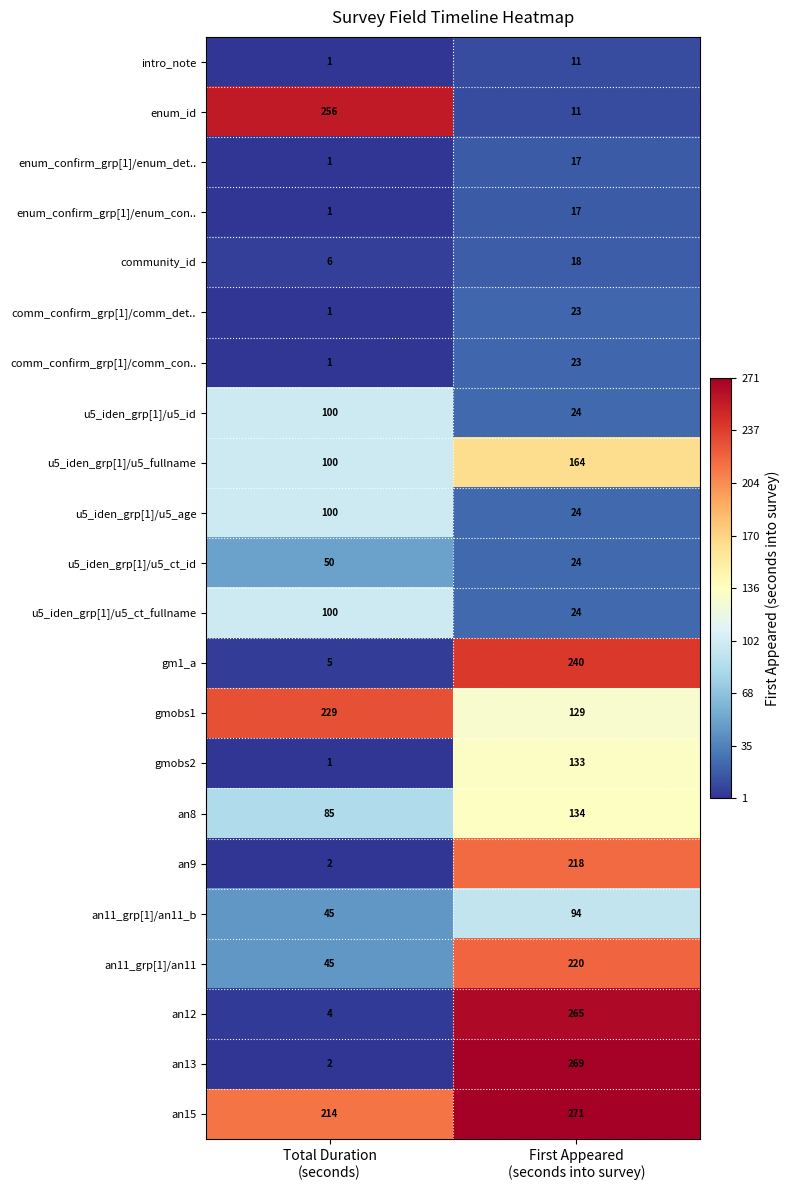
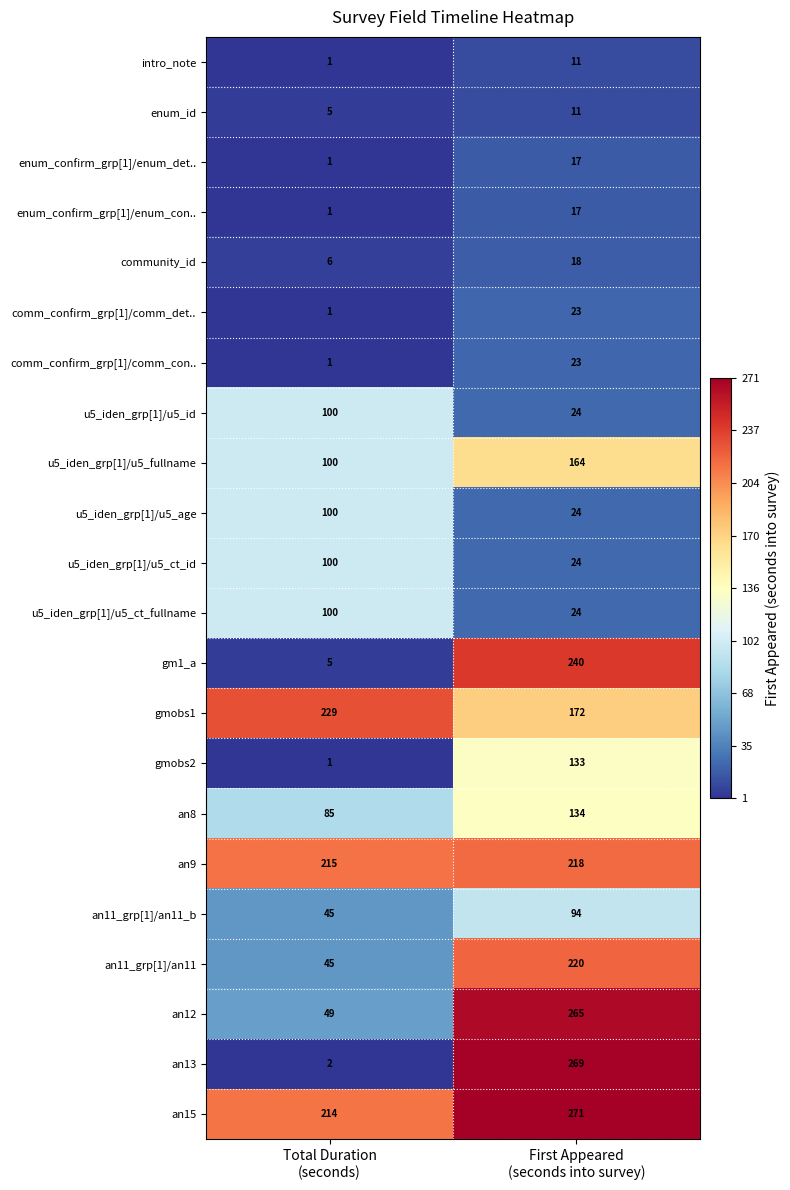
enum_id, Total Duration (seconds): 256 -> 5
u5_iden_grp[1]/u5_ct_id, Total Duration (seconds): 50 -> 100
gmobs1, First Appeared (seconds into survey): 129 -> 172
an9, Total Duration (seconds): 2 -> 215
an12, Total Duration (seconds): 4 -> 49
